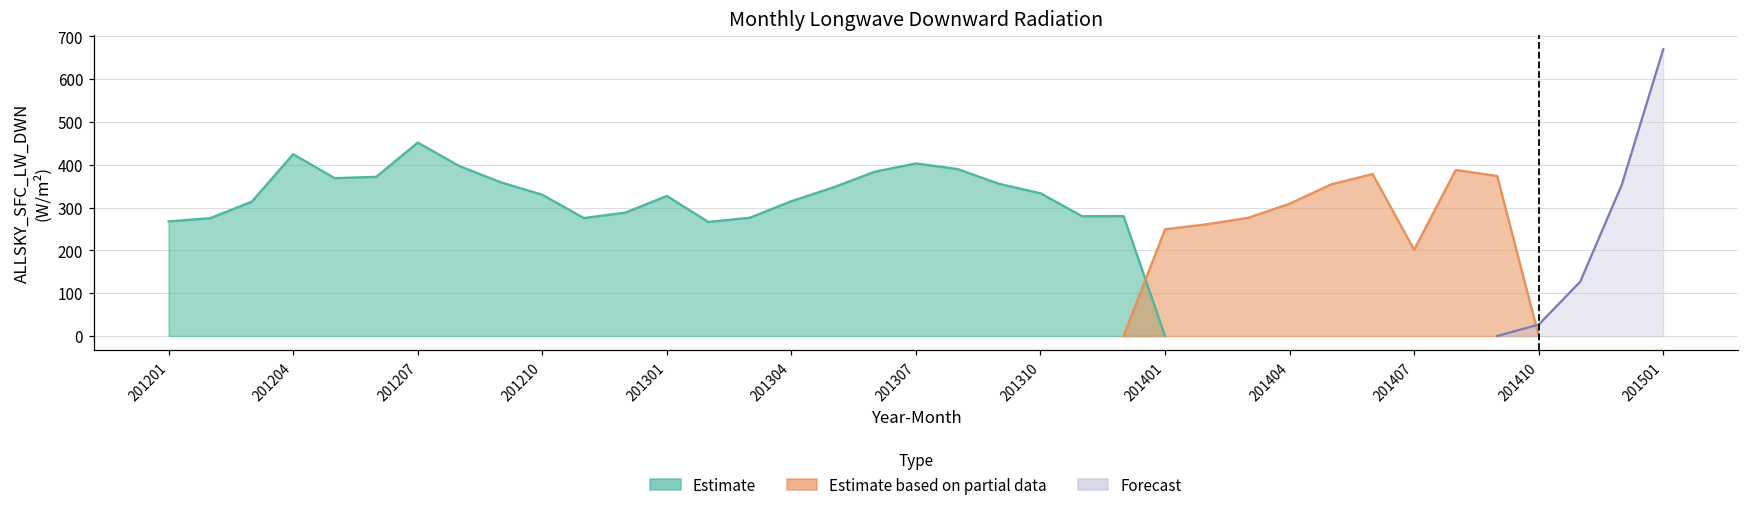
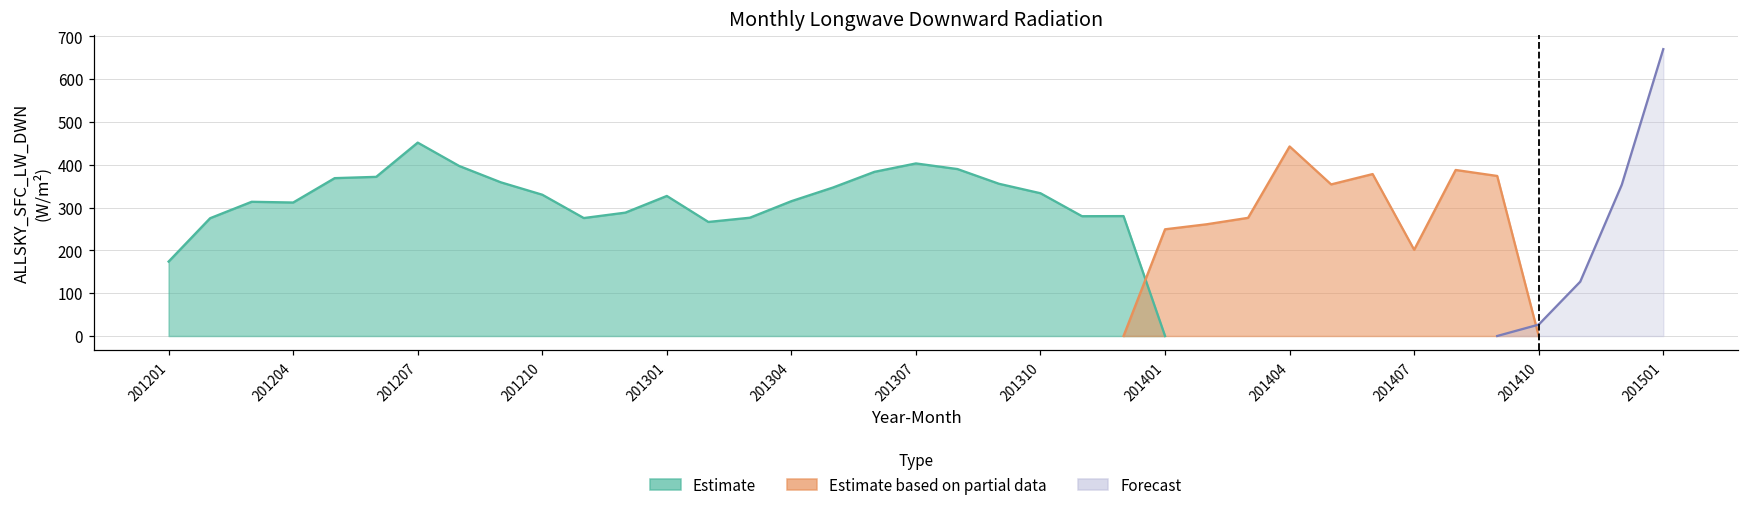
Estimate, 201201: 270 -> 170
Estimate, 201204: 420 -> 310
Estimate based on partial data, 201404: 310 -> 440
